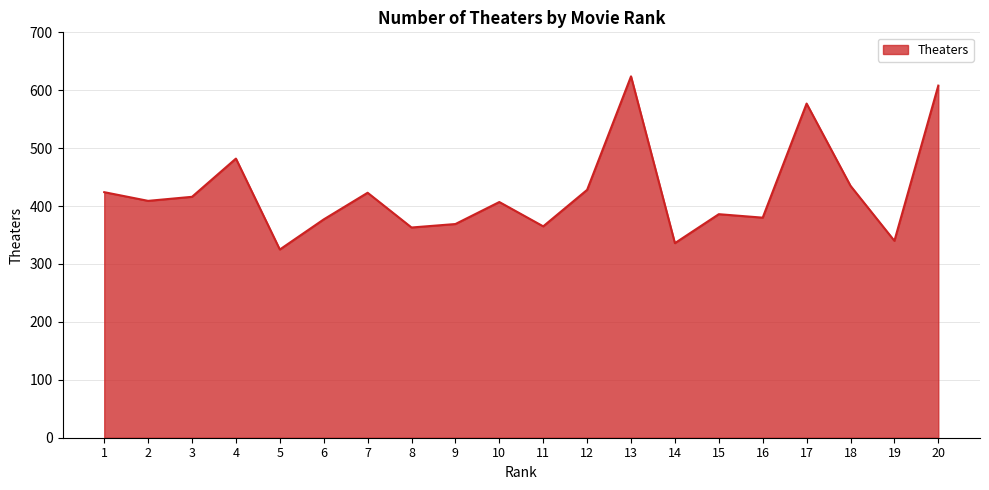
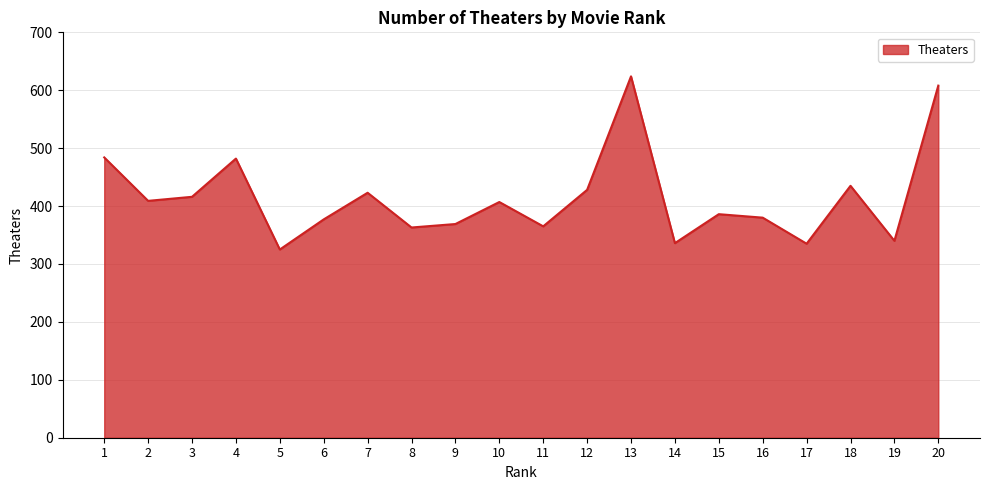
1: 420 -> 480
17: 580 -> 340
